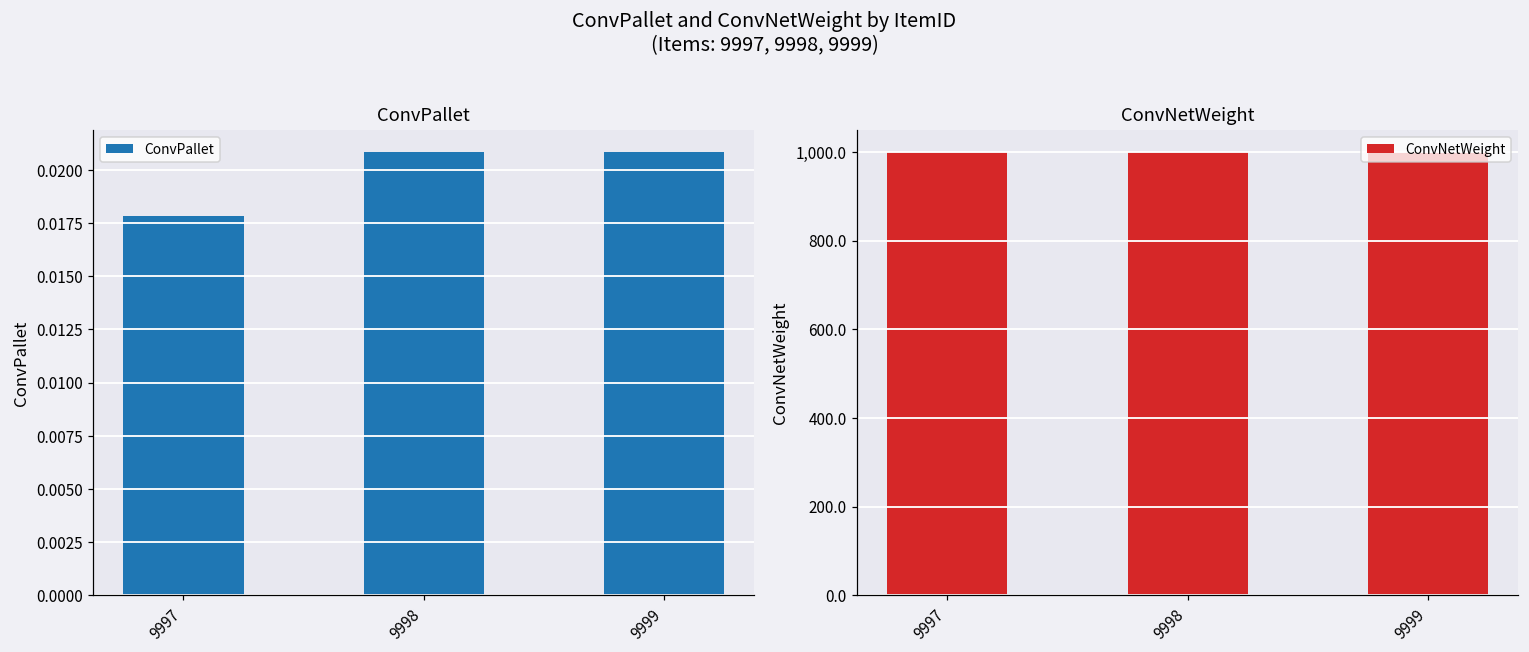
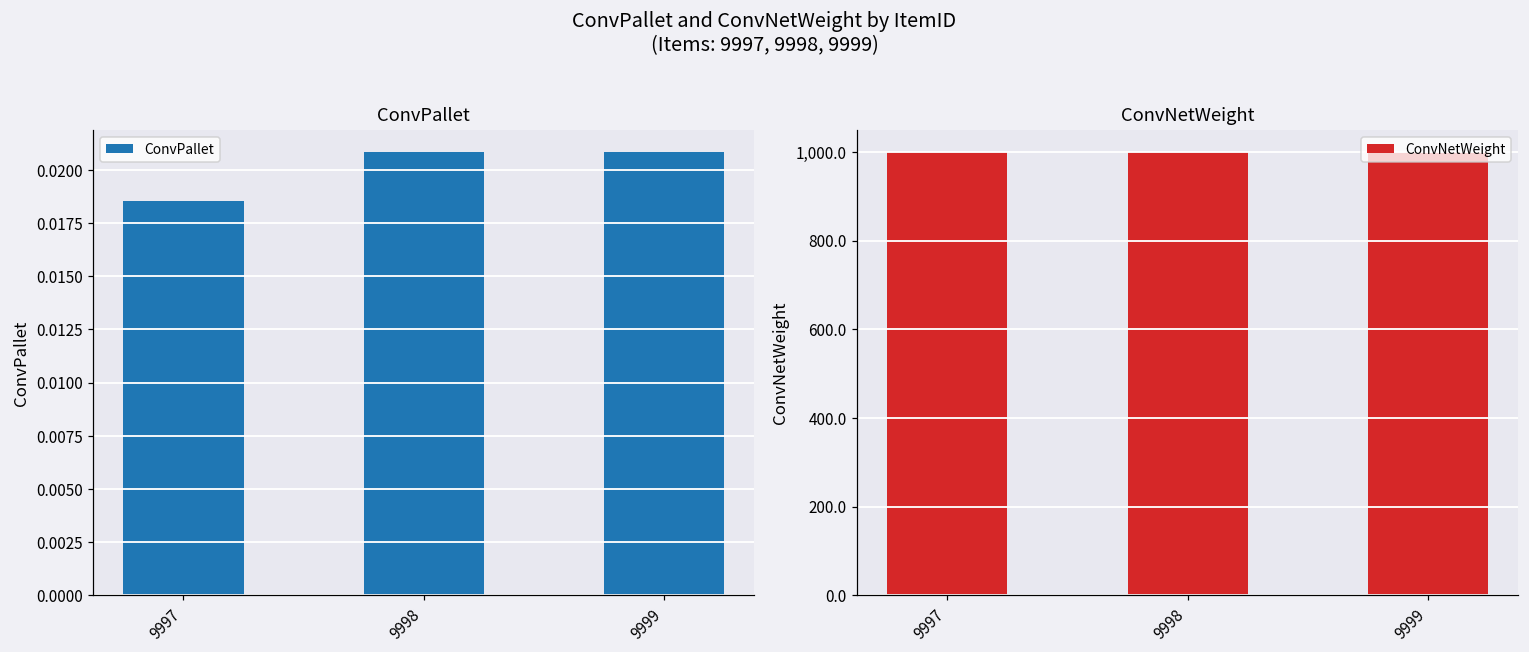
ConvPallet, 9997: 0.0178 -> 0.0185
